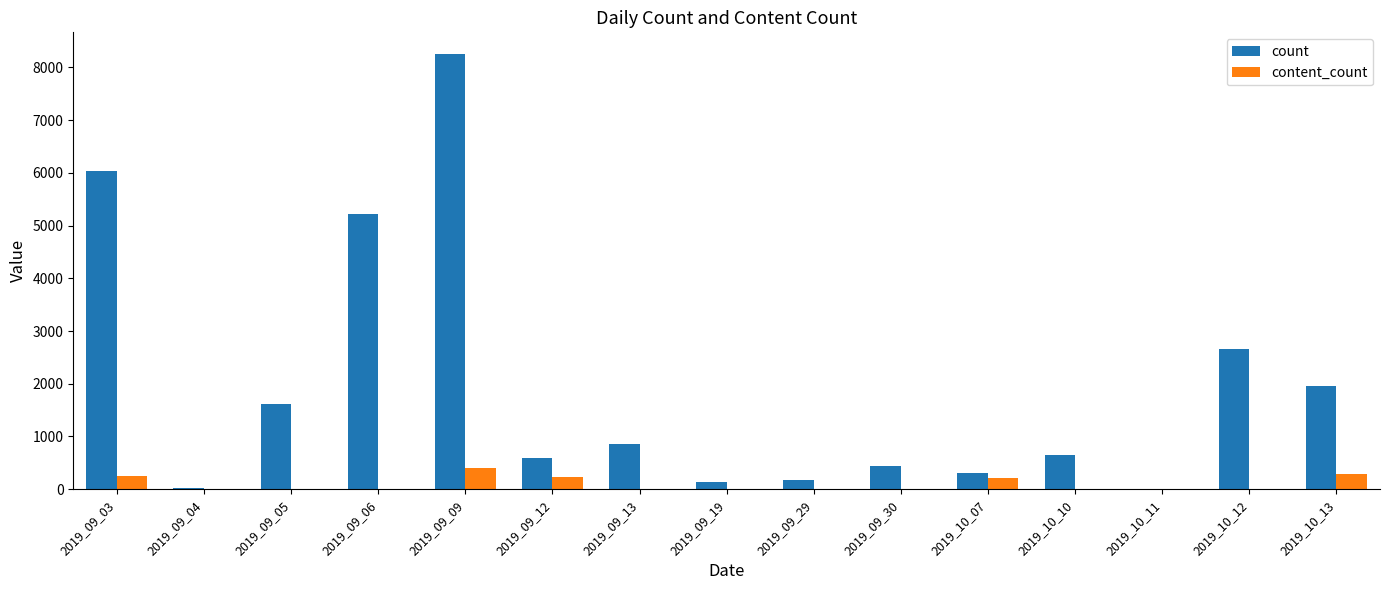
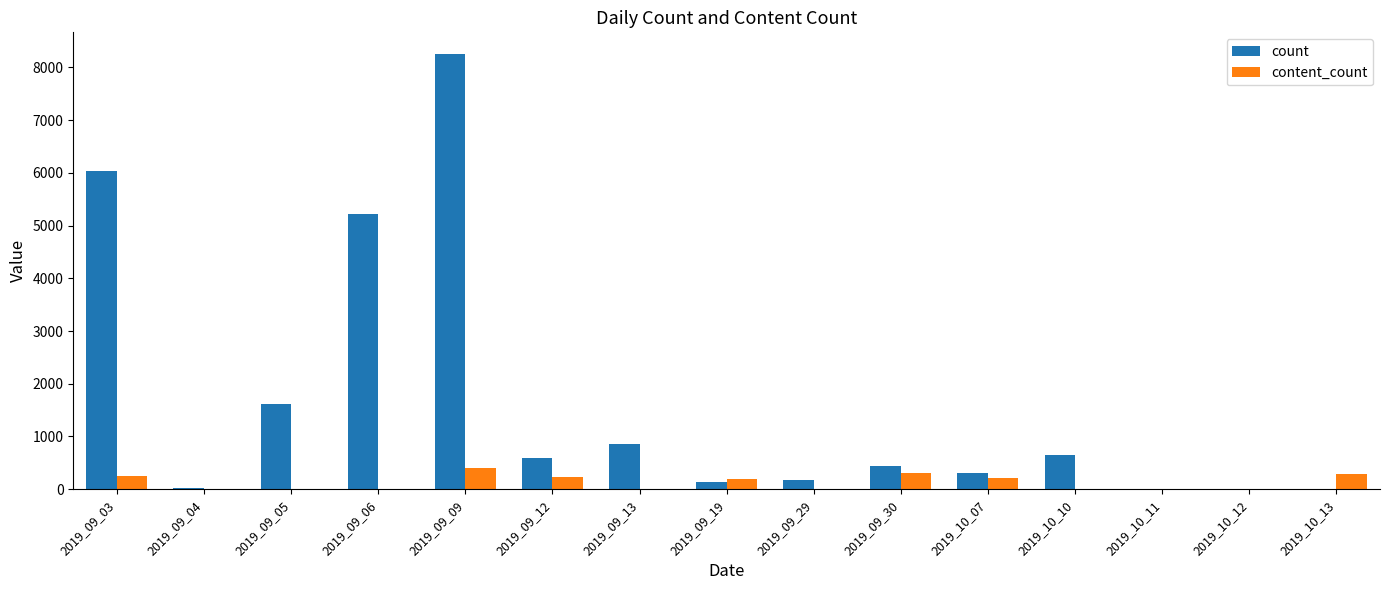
content_count, 2019_09_19: 0 -> 200
content_count, 2019_09_30: 0 -> 300
count, 2019_10_12: 2700 -> 0
count, 2019_10_13: 2000 -> 0
